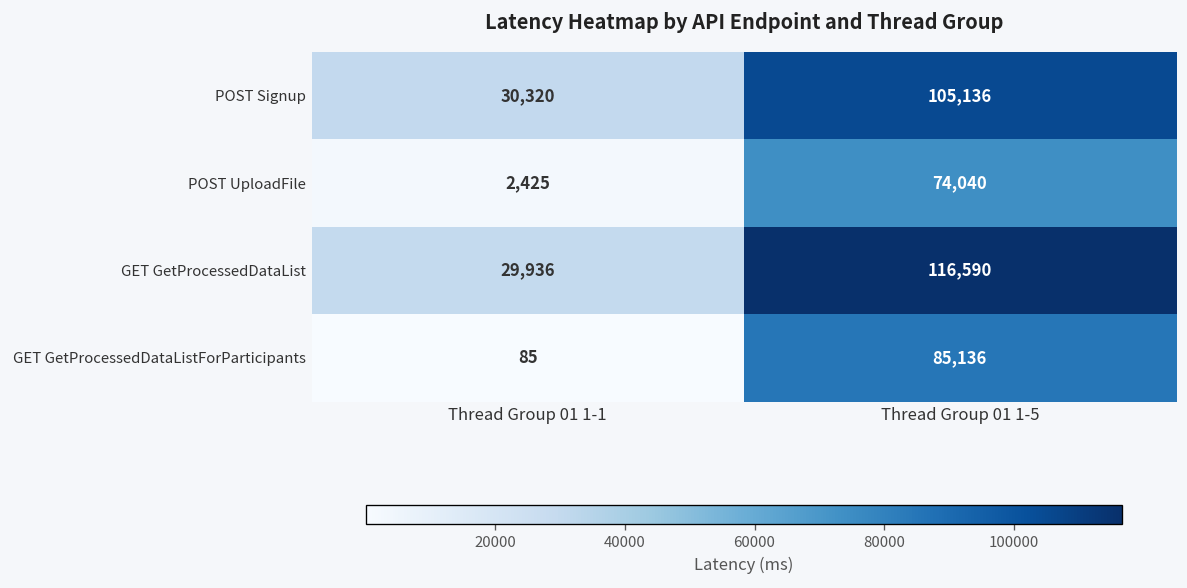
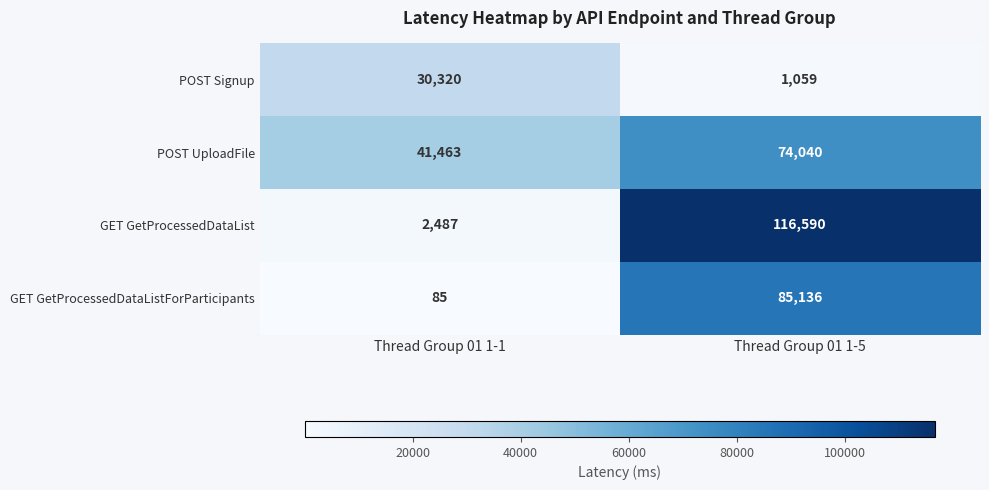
POST Signup, Thread Group 01 1-5: 105,136 -> 1,059
POST UploadFile, Thread Group 01 1-1: 2,425 -> 41,463
GET GetProcessedDataList, Thread Group 01 1-1: 29,936 -> 2,487
